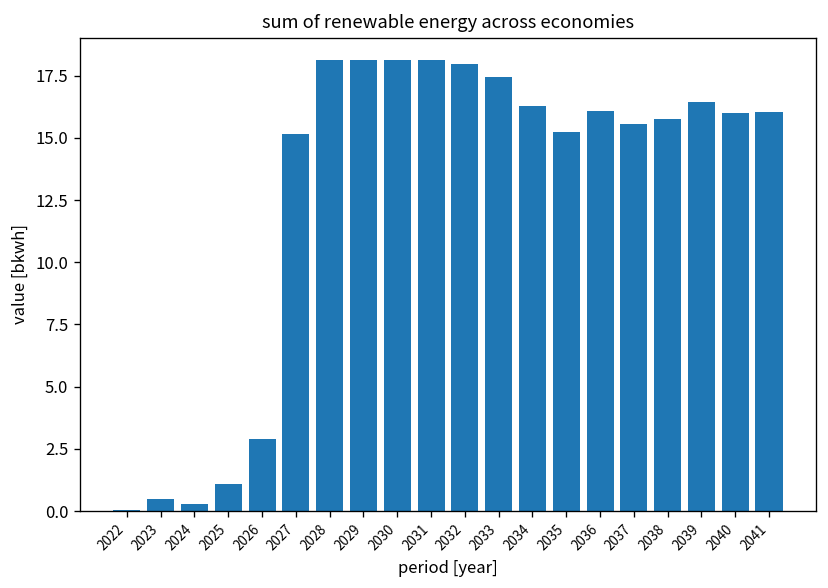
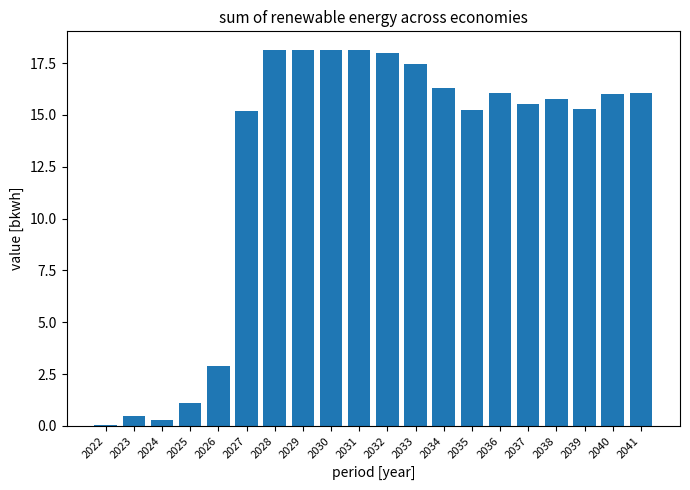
2039: 16.4 -> 15.3
